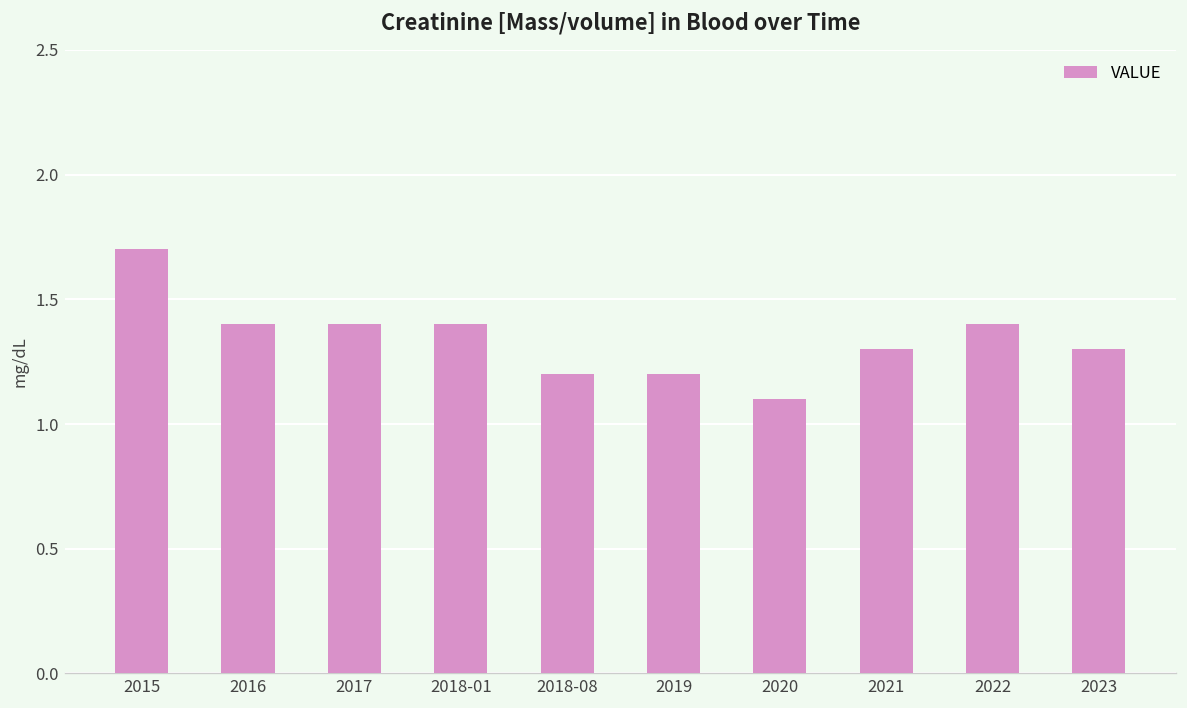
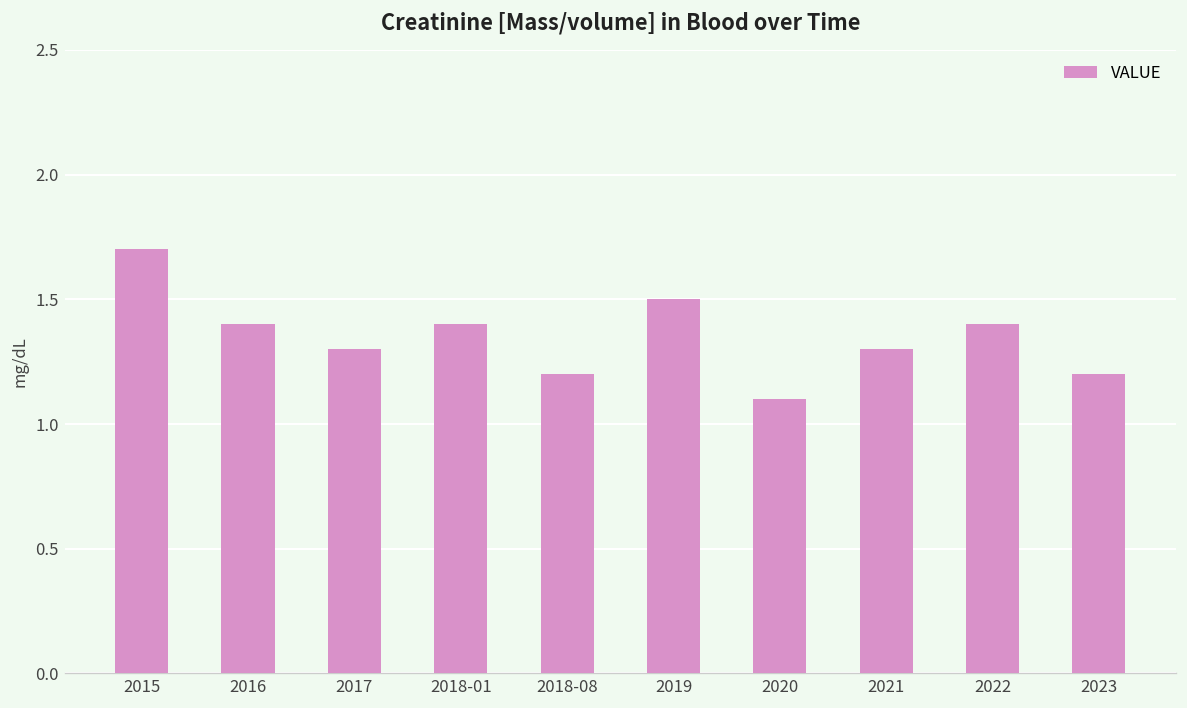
2017: 1.4 -> 1.3
2019: 1.2 -> 1.5
2023: 1.3 -> 1.2
